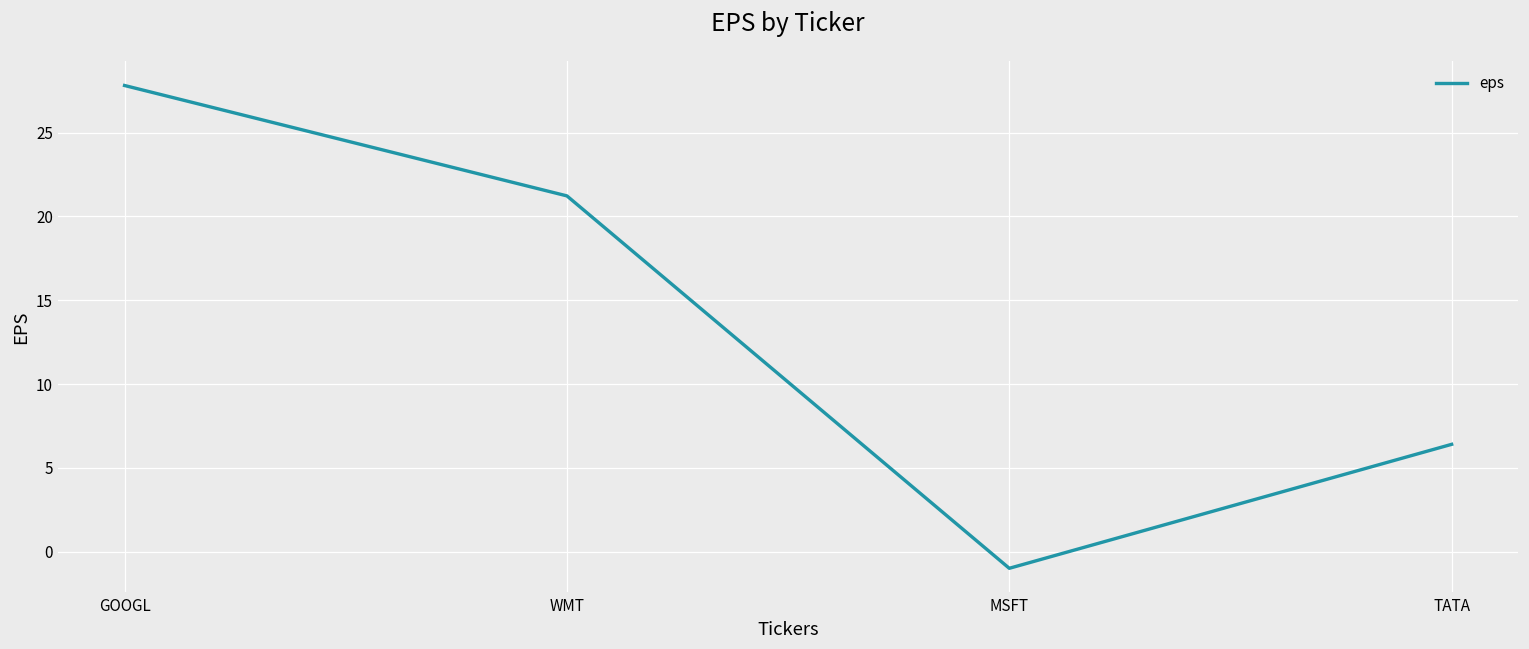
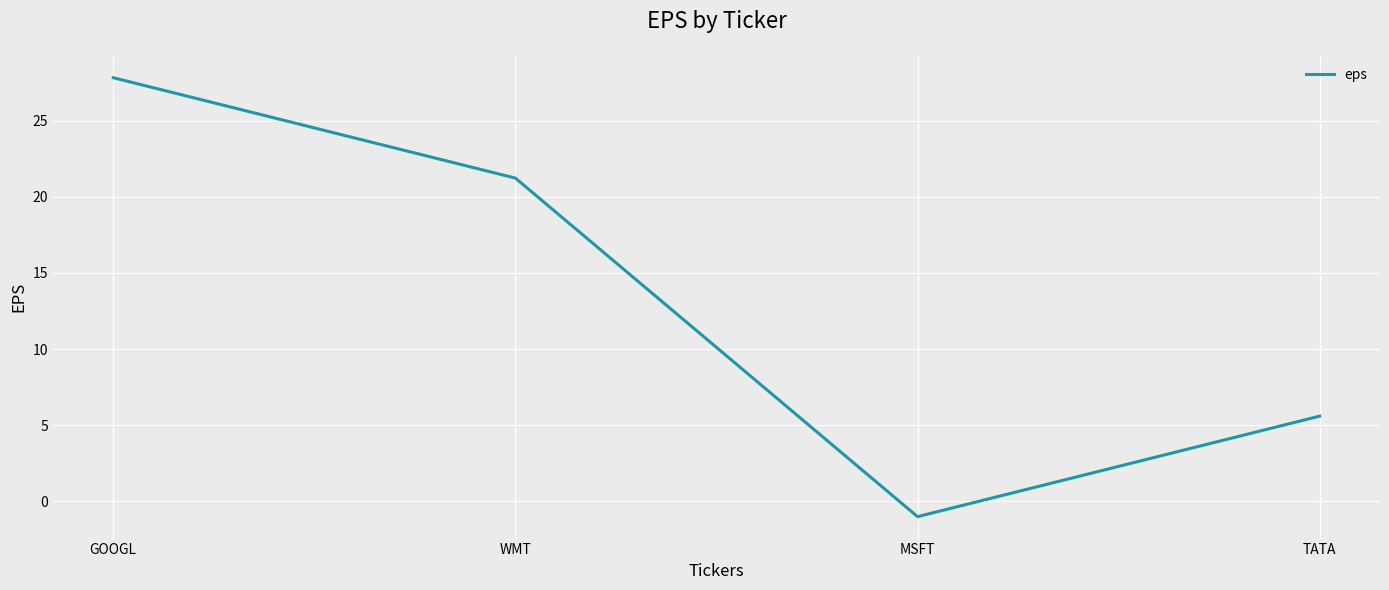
TATA: 6.4 -> 5.6
